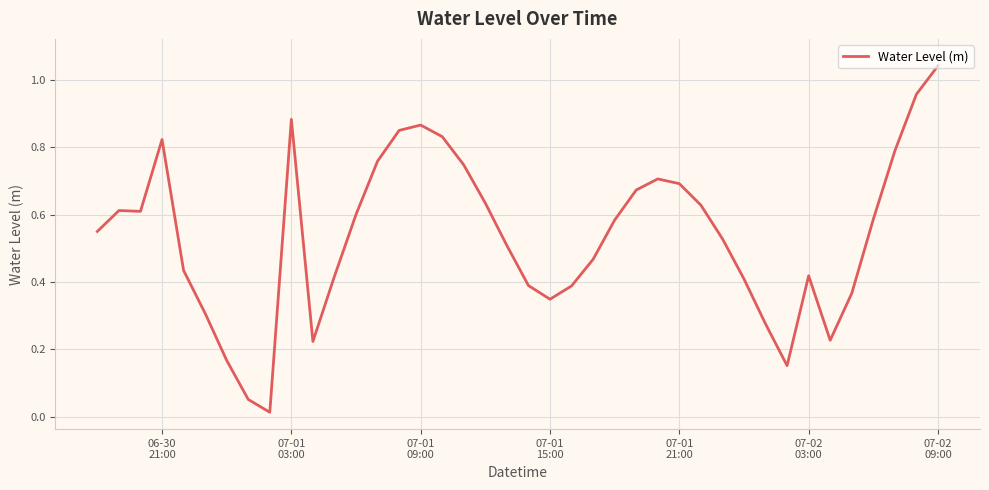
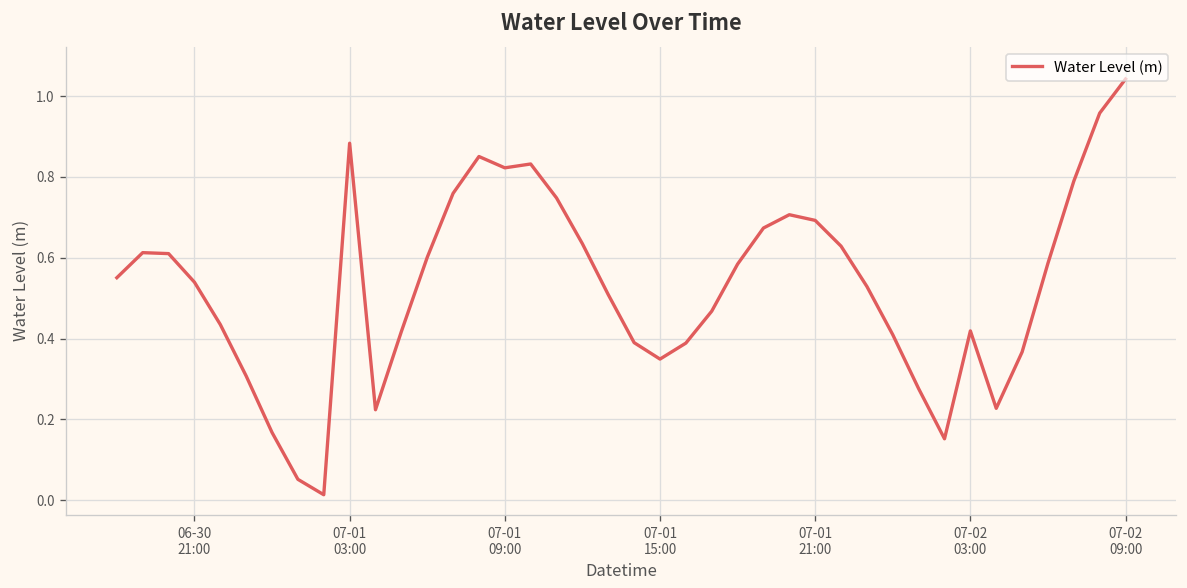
06-30 21:00: 0.82 -> 0.54
07-01 09:00: 0.87 -> 0.82
